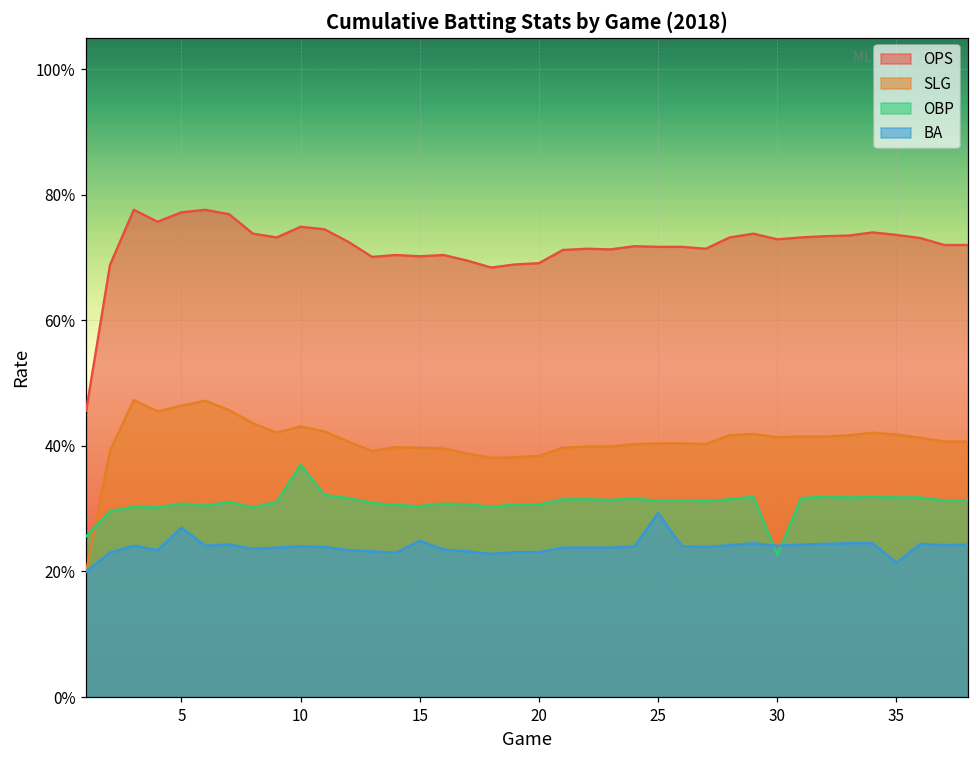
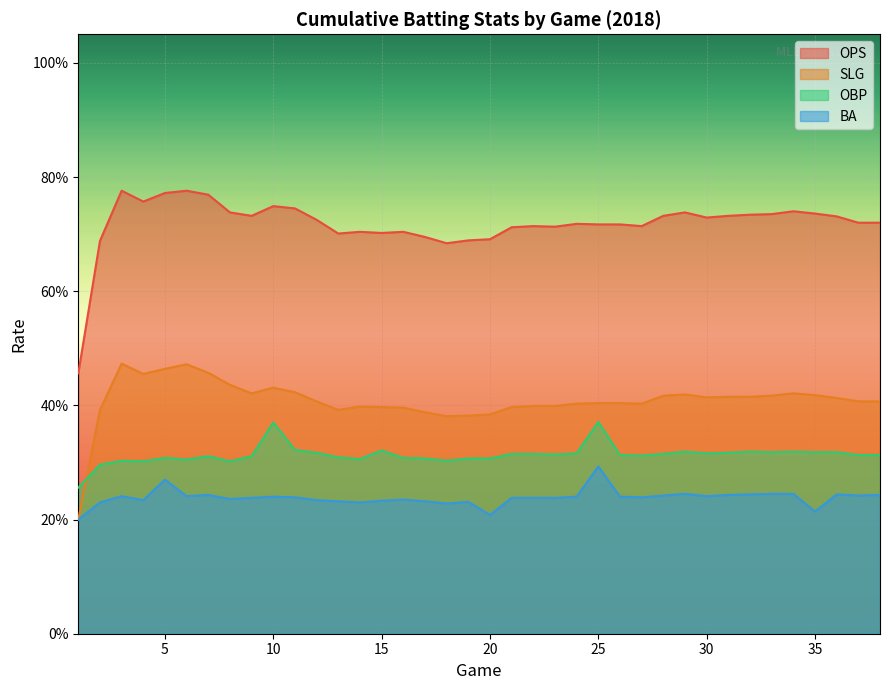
OBP, 15: 30% -> 32%
BA, 15: 25% -> 23%
BA, 20: 23% -> 21%
OBP, 25: 31% -> 37%
OBP, 30: 23% -> 32%
